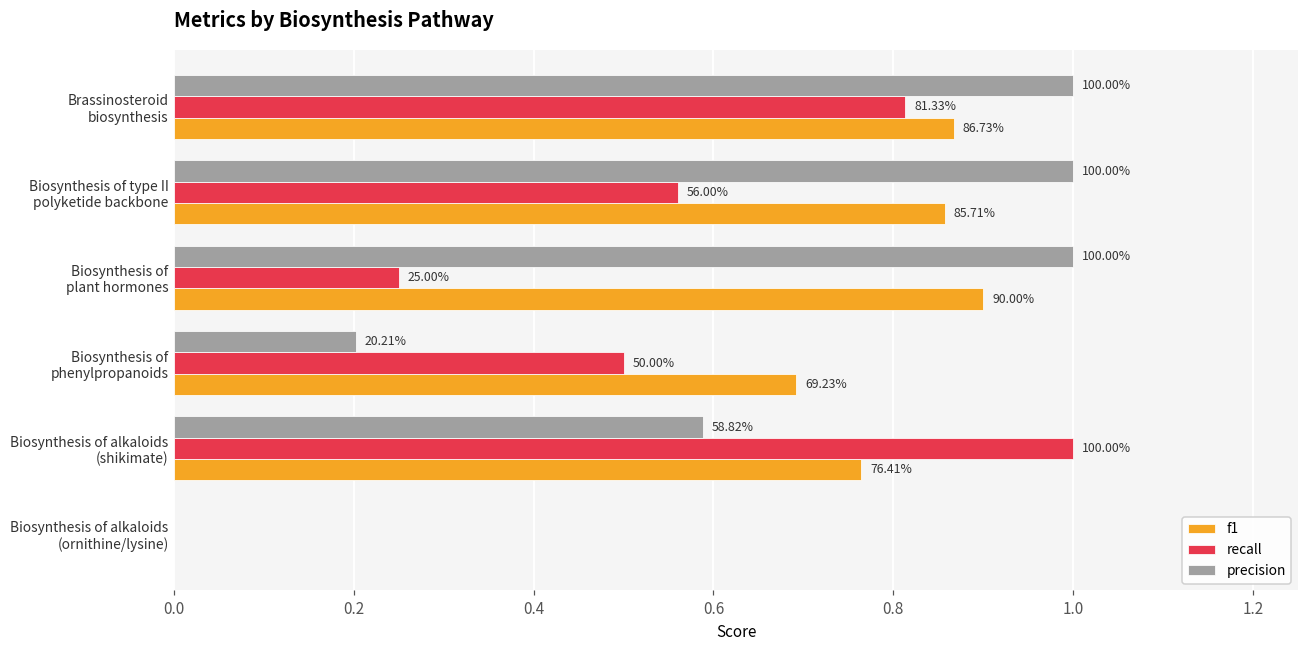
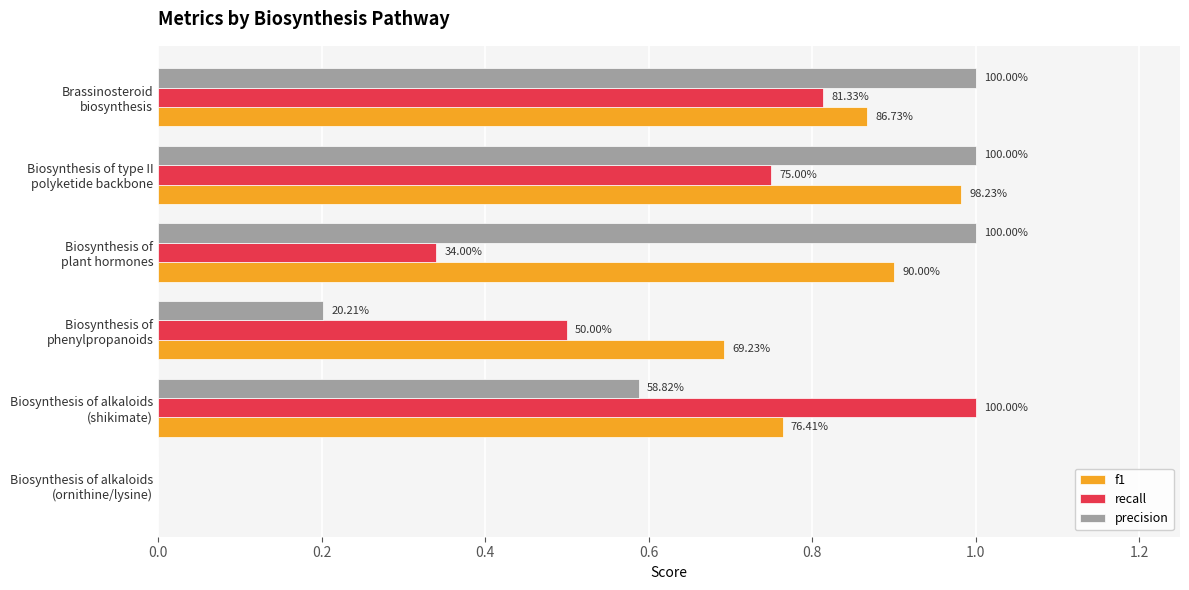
recall, Biosynthesis of type II polyketide backbone: 56.00% -> 75.00%
f1, Biosynthesis of type II polyketide backbone: 85.71% -> 98.23%
recall, Biosynthesis of plant hormones: 25.00% -> 34.00%
